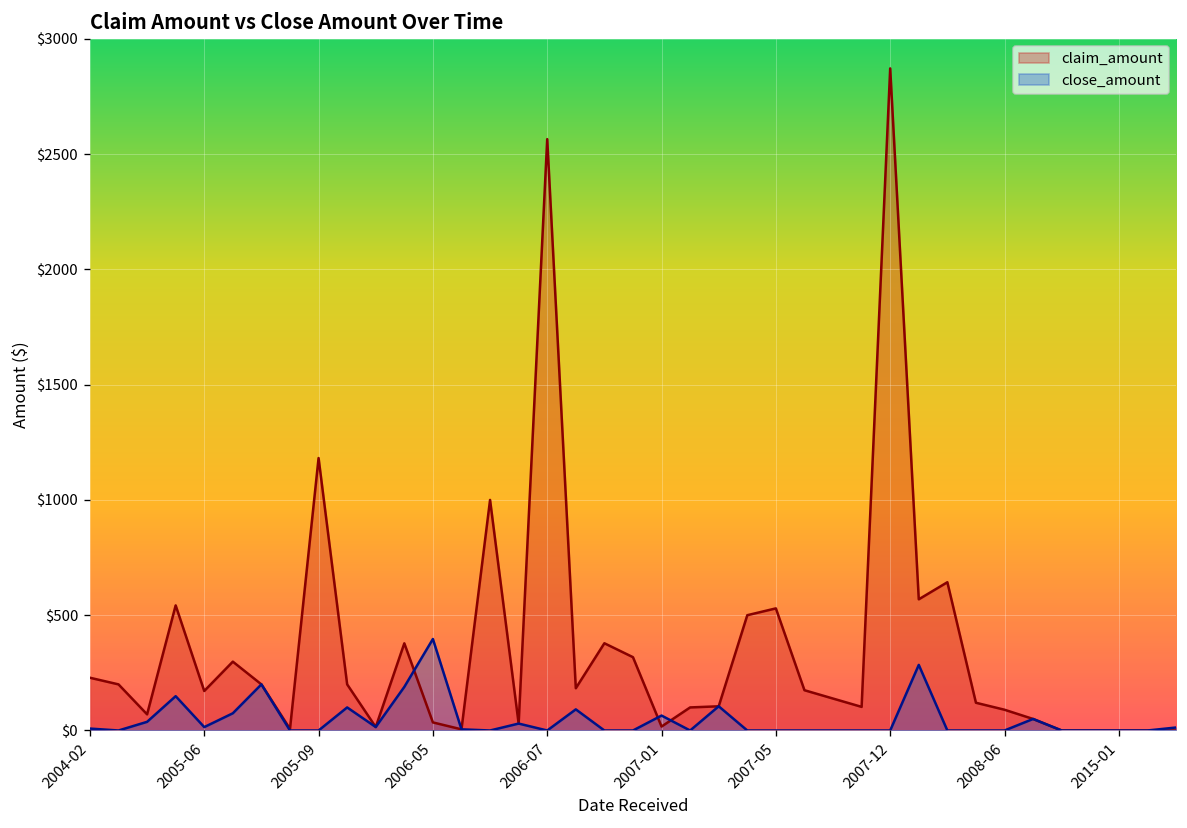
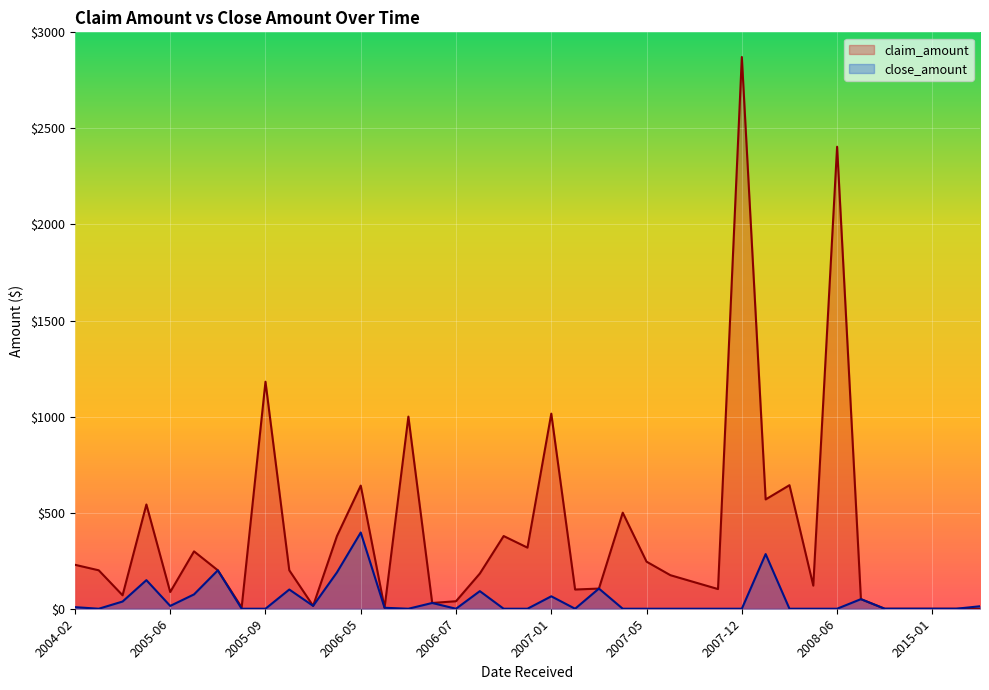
claim_amount, 2005-06: $170 -> $90
claim_amount, 2006-05: $40 -> $640
claim_amount, 2006-07: $2560 -> $40
claim_amount, 2007-01: $20 -> $1020
claim_amount, 2007-05: $530 -> $250
claim_amount, 2008-06: $90 -> $2400
